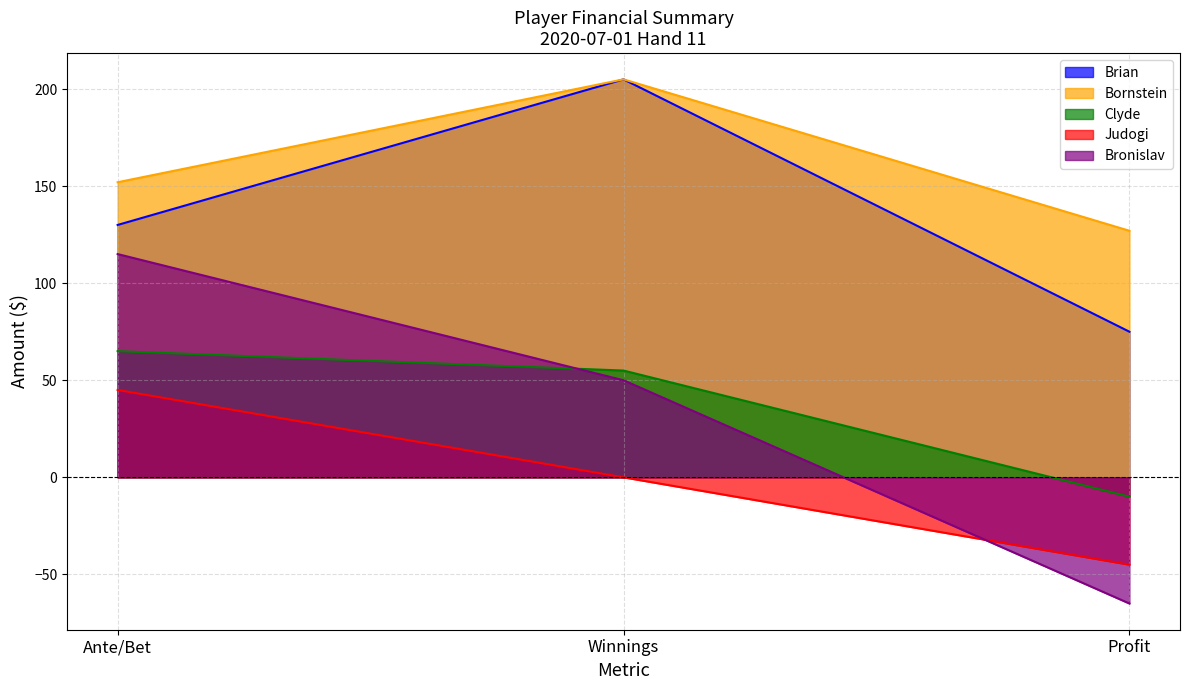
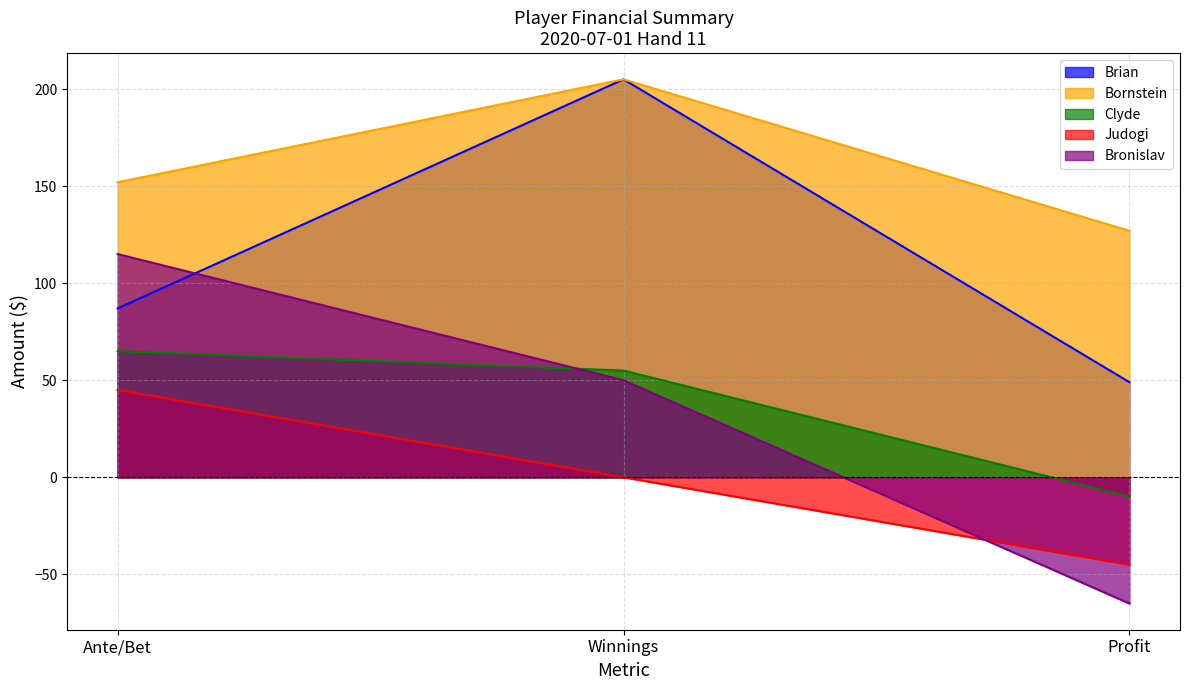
Brian, Ante/Bet: 130 -> 87
Brian, Profit: 75 -> 49
